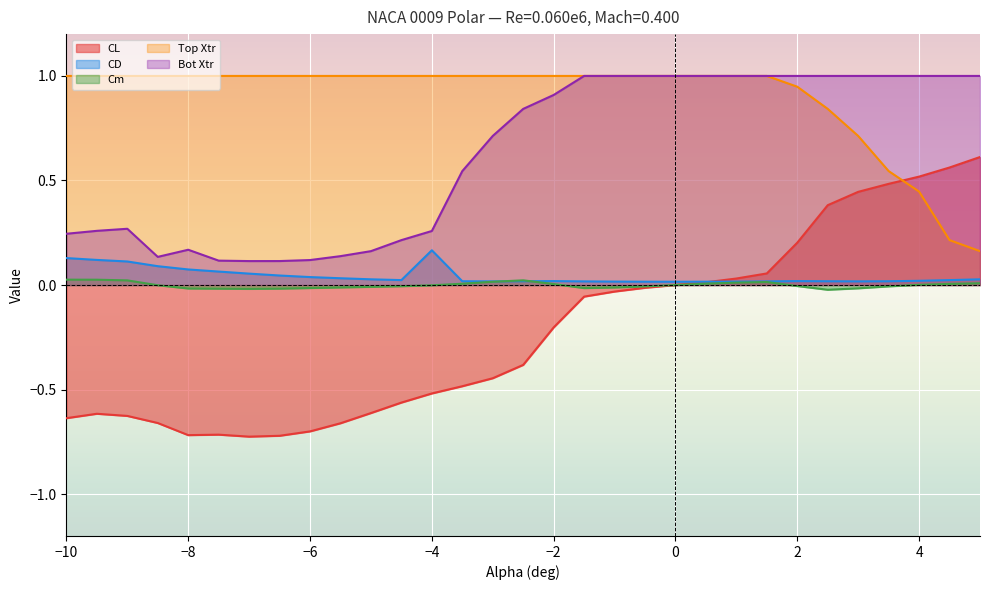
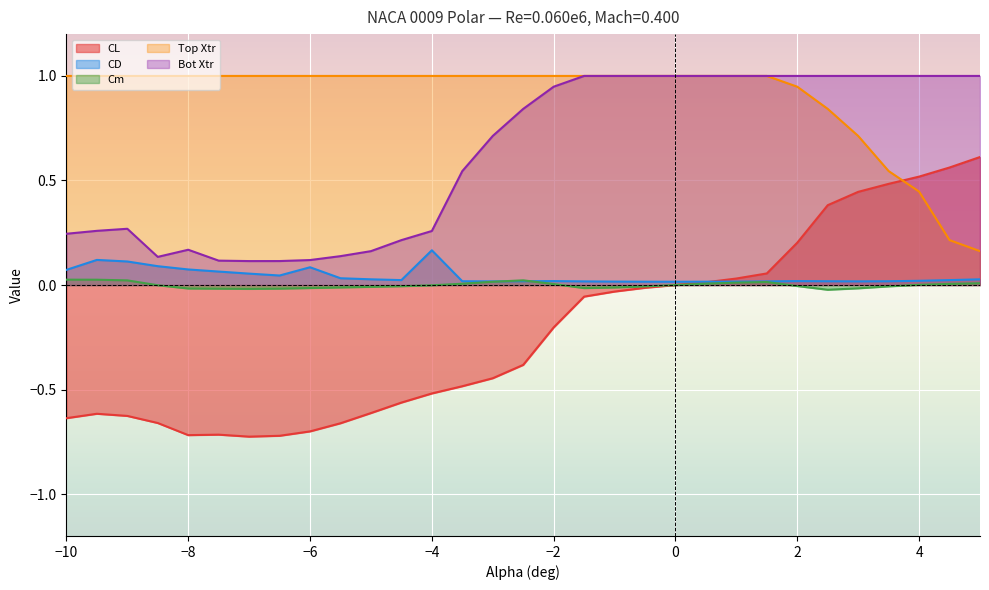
CD, −10: 0.13 -> 0.07
CD, −6: 0.04 -> 0.09
Bot Xtr, −2: 0.91 -> 0.95
